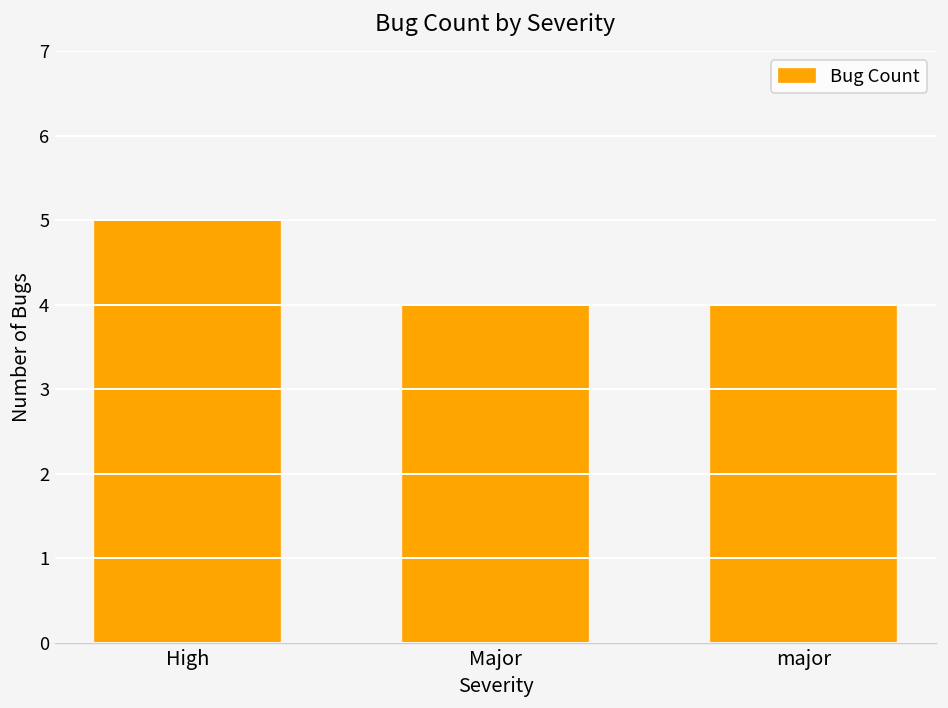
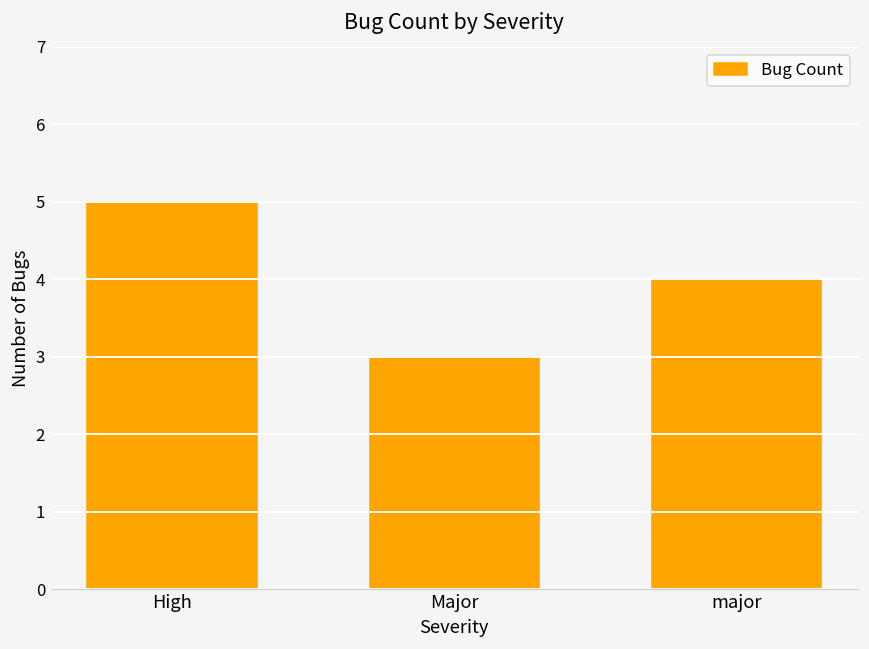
Major: 4 -> 3
